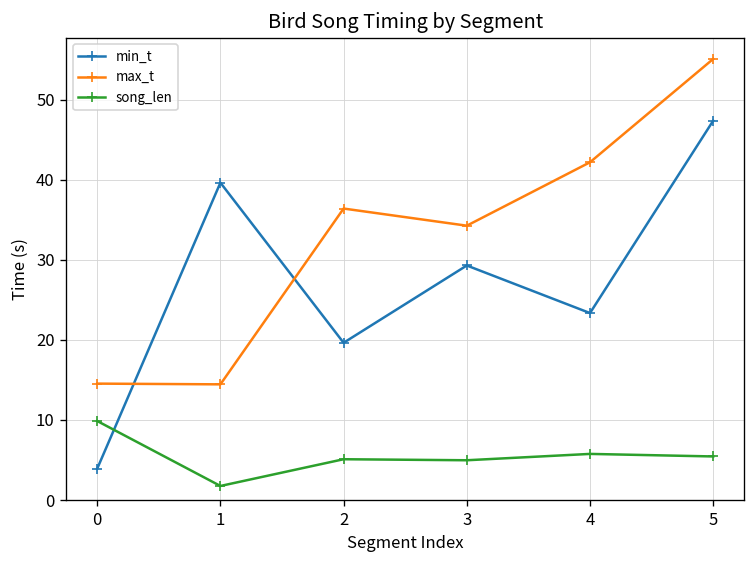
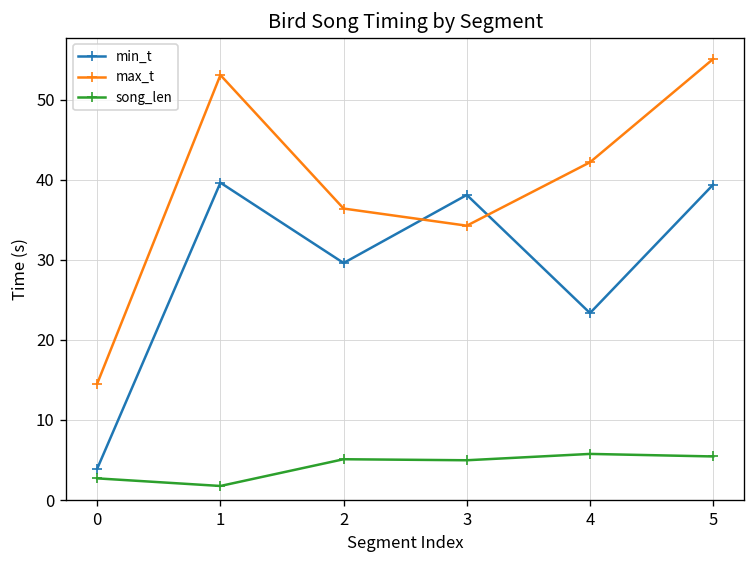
song_len, 0: 10 -> 3
max_t, 1: 14 -> 53
min_t, 2: 20 -> 30
min_t, 3: 29 -> 38
min_t, 5: 47 -> 39
